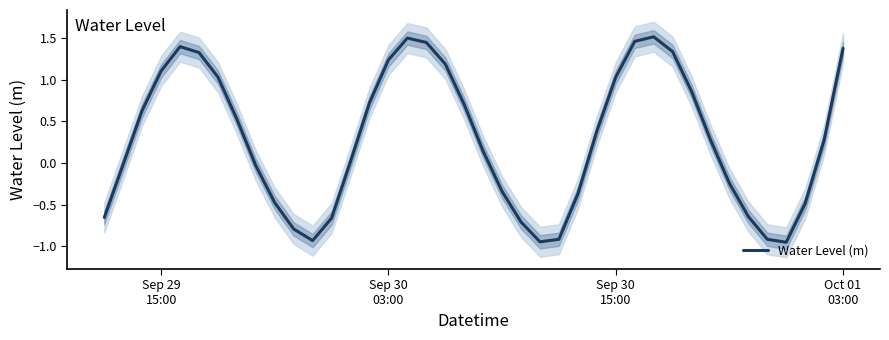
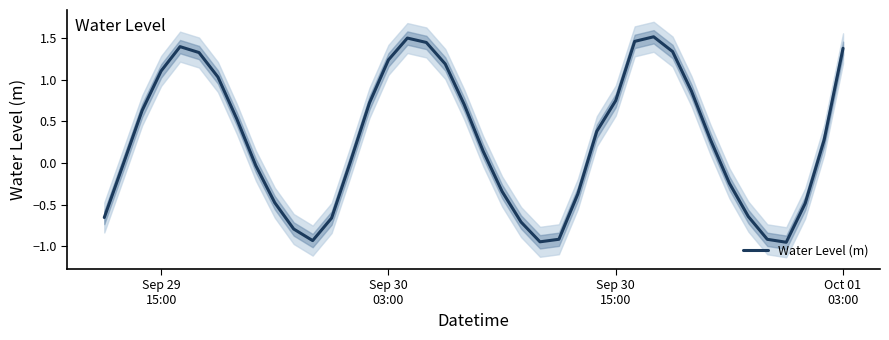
Water Level (m), Sep 30 15:00: 1.0 -> 0.7
